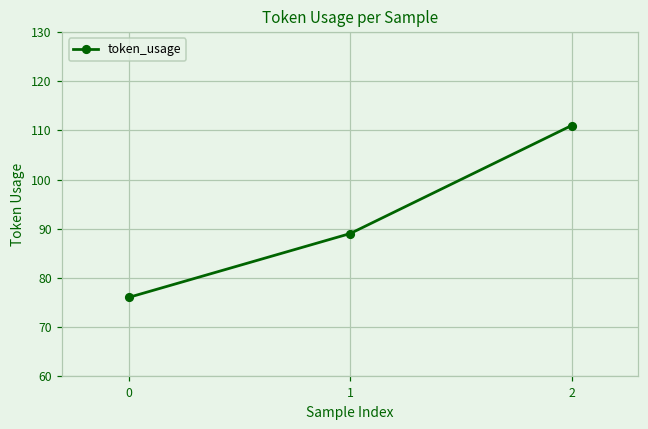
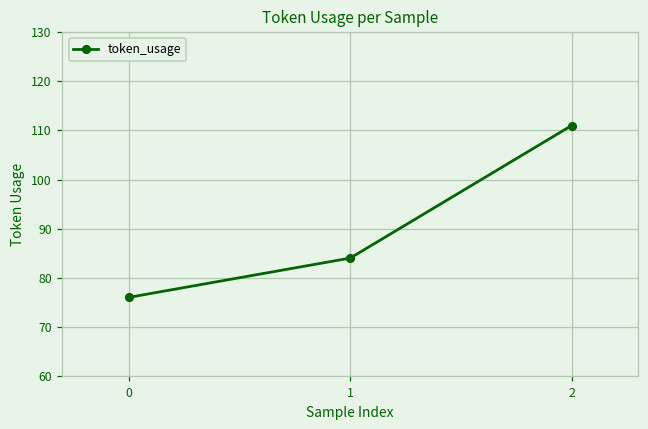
1: 89 -> 84
